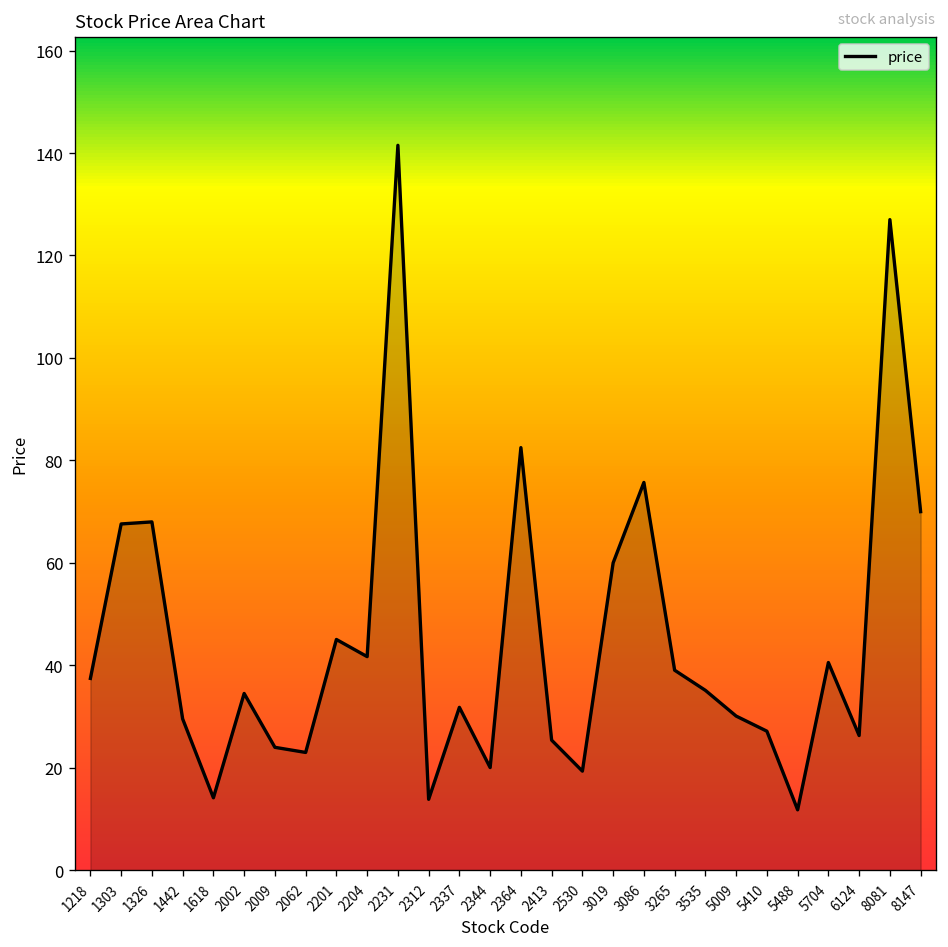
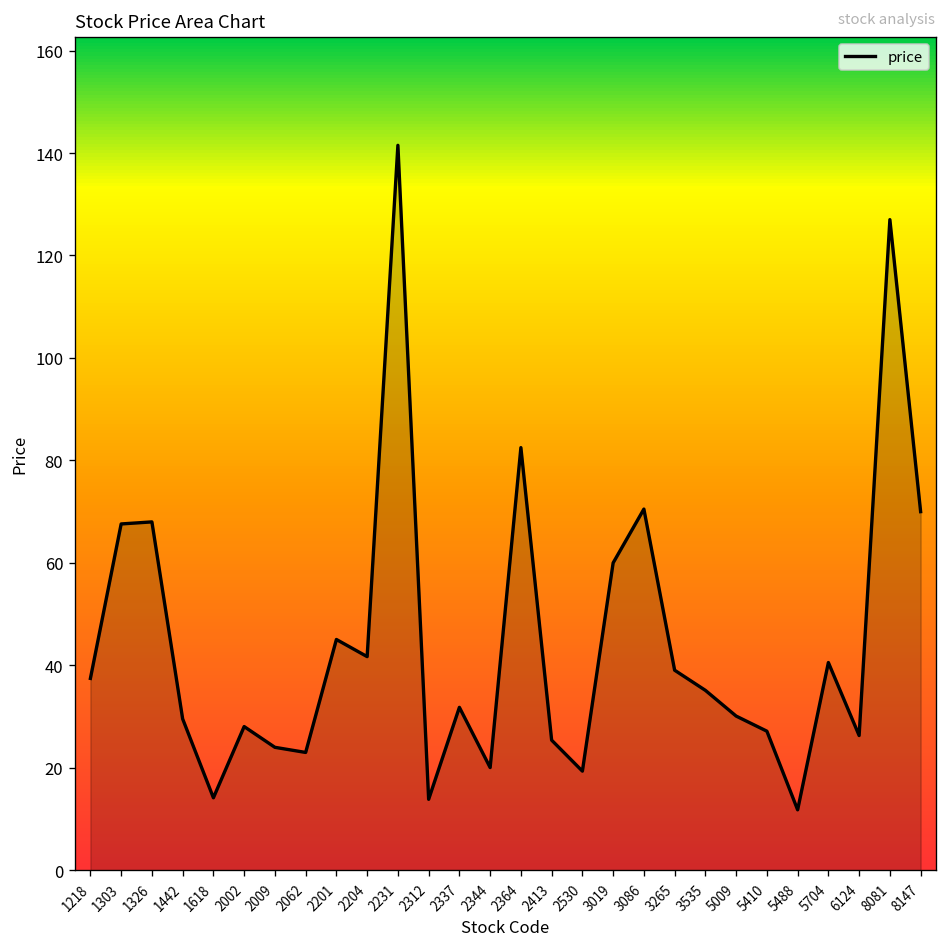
2002: 35 -> 28
3086: 76 -> 71
